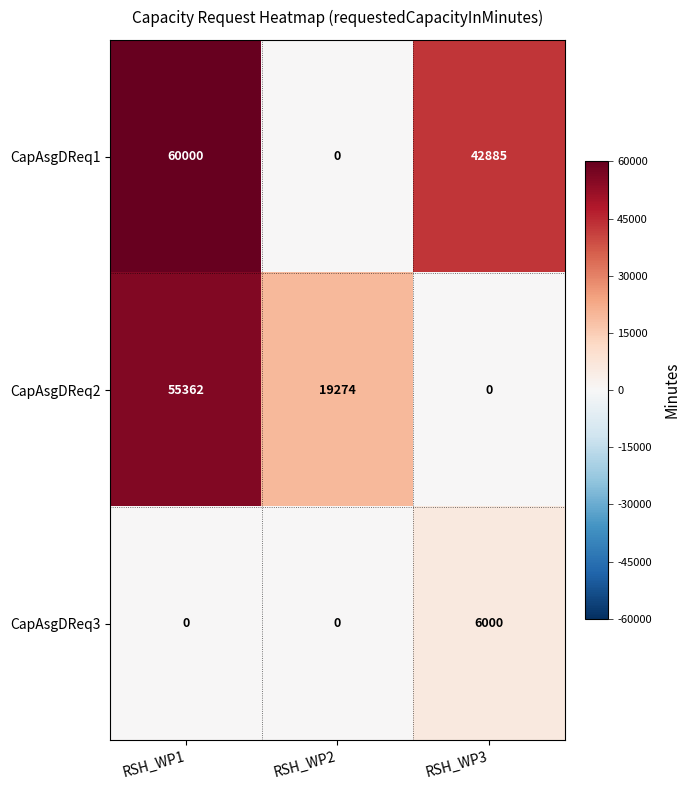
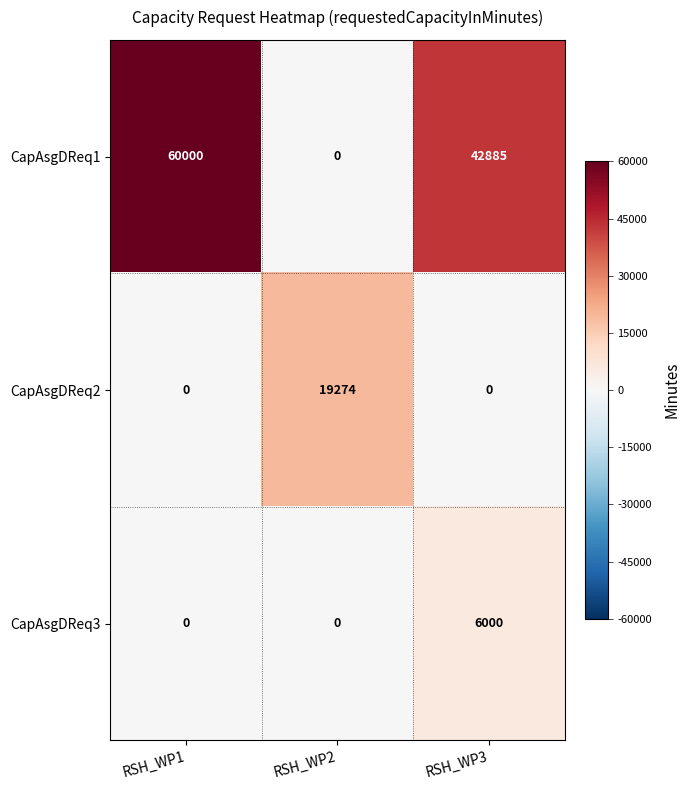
CapAsgDReq2, RSH_WP1: 55362 -> 0
